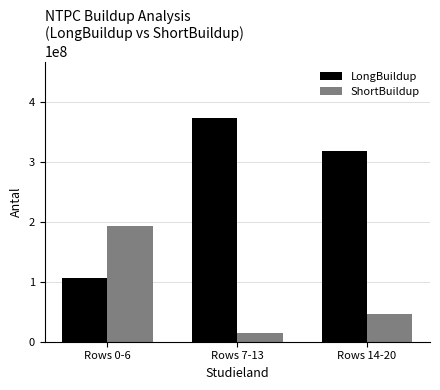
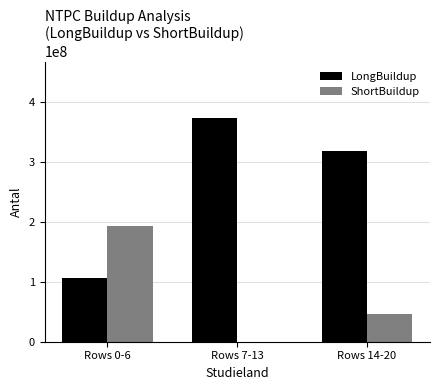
ShortBuildup, Rows 7-13: 10000000 -> 0
